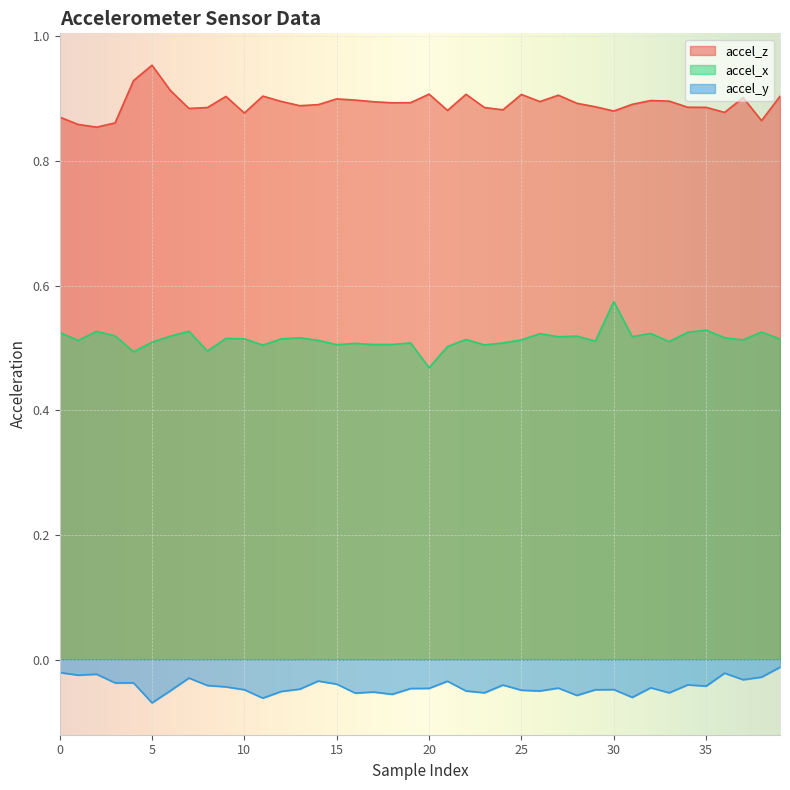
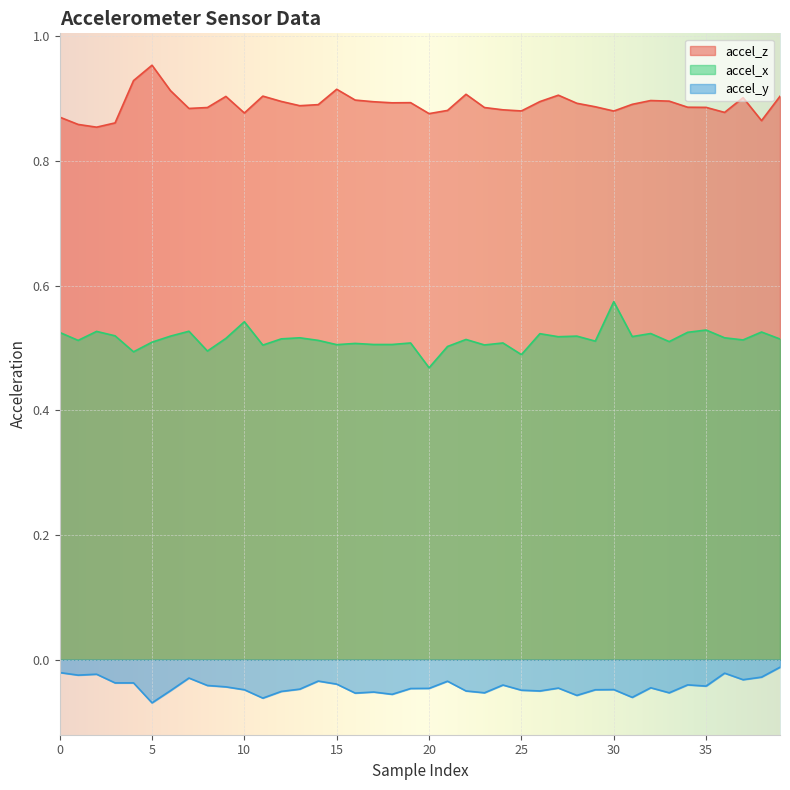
accel_x, 10: 0.51 -> 0.54
accel_z, 15: 0.90 -> 0.91
accel_z, 20: 0.91 -> 0.88
accel_z, 25: 0.91 -> 0.88
accel_x, 25: 0.51 -> 0.49
